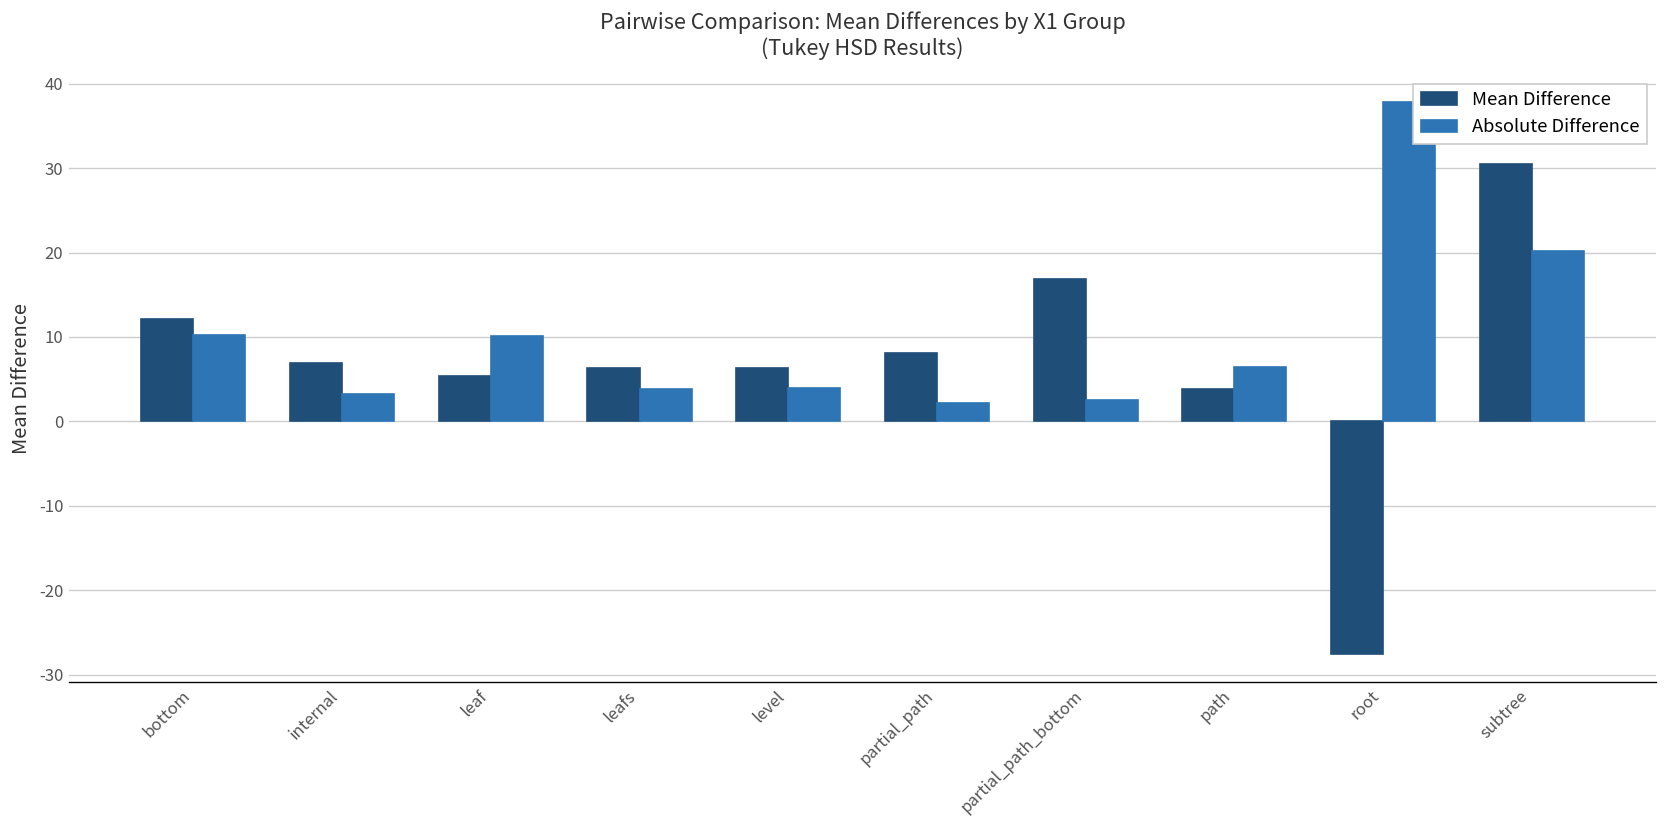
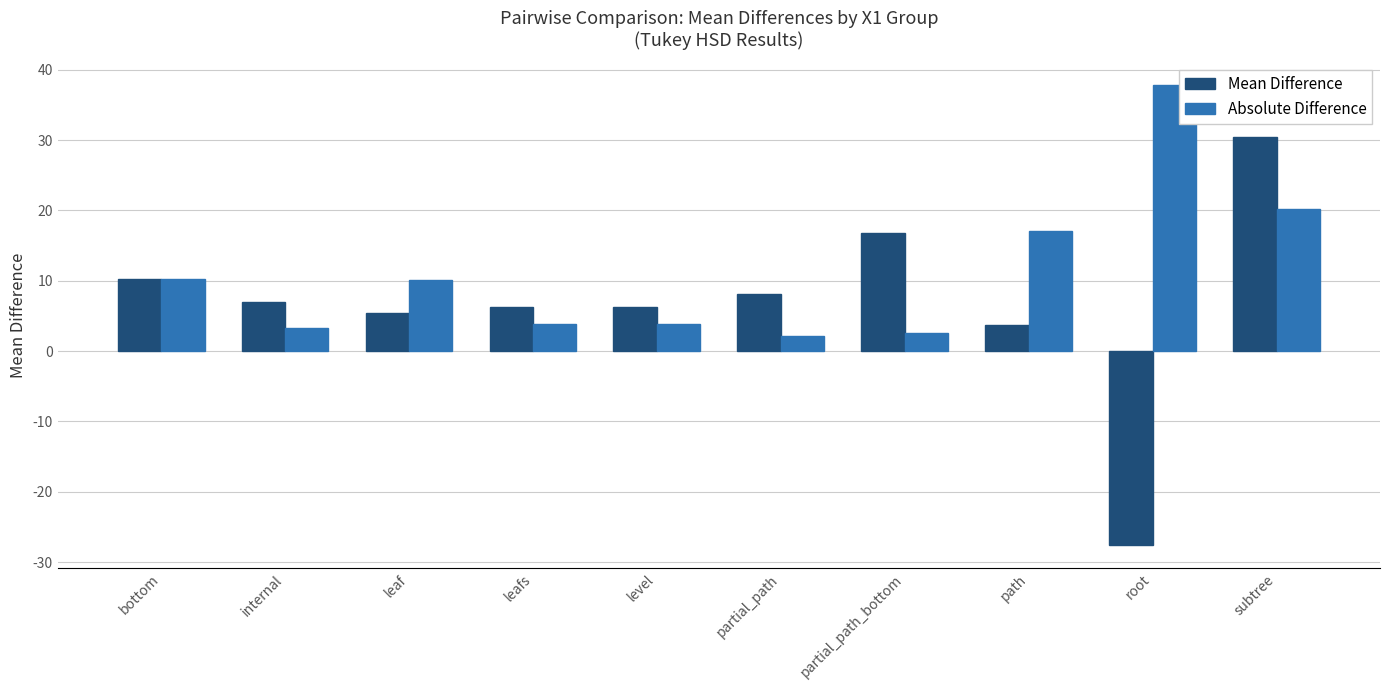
Mean Difference, bottom: 12 -> 10
Absolute Difference, path: 6 -> 17
